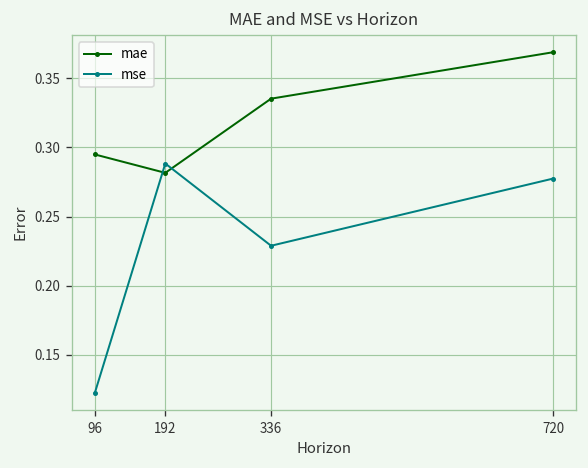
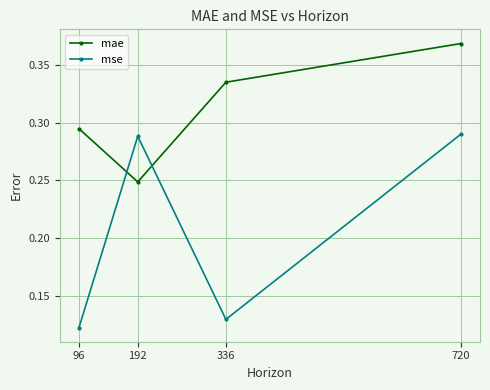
mae, 192: 0.282 -> 0.249
mse, 336: 0.229 -> 0.129
mse, 720: 0.277 -> 0.290
